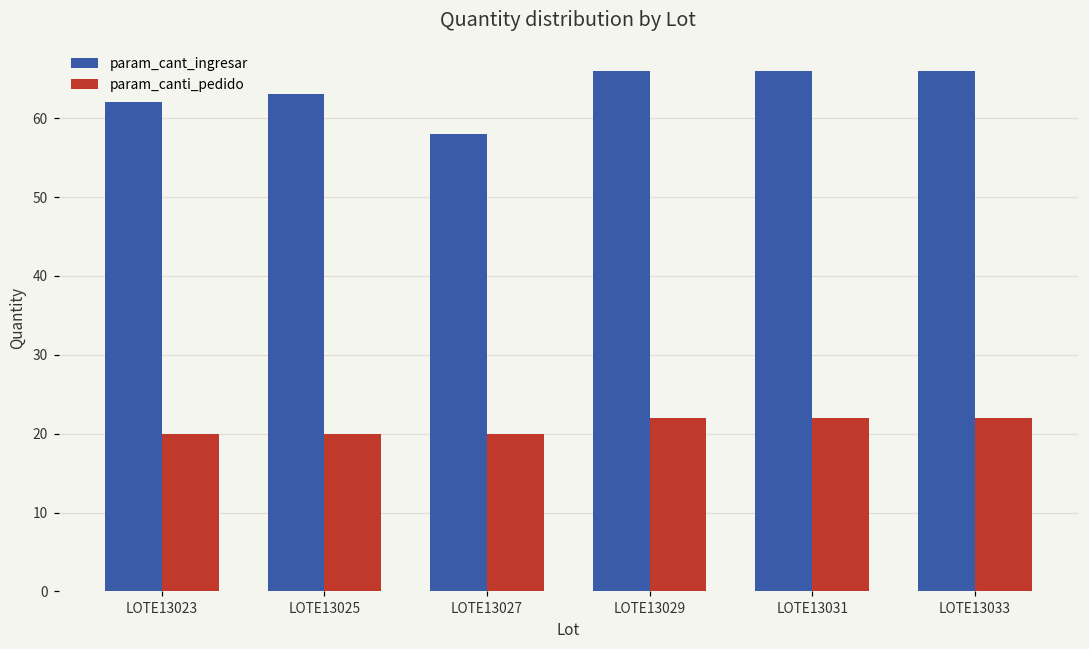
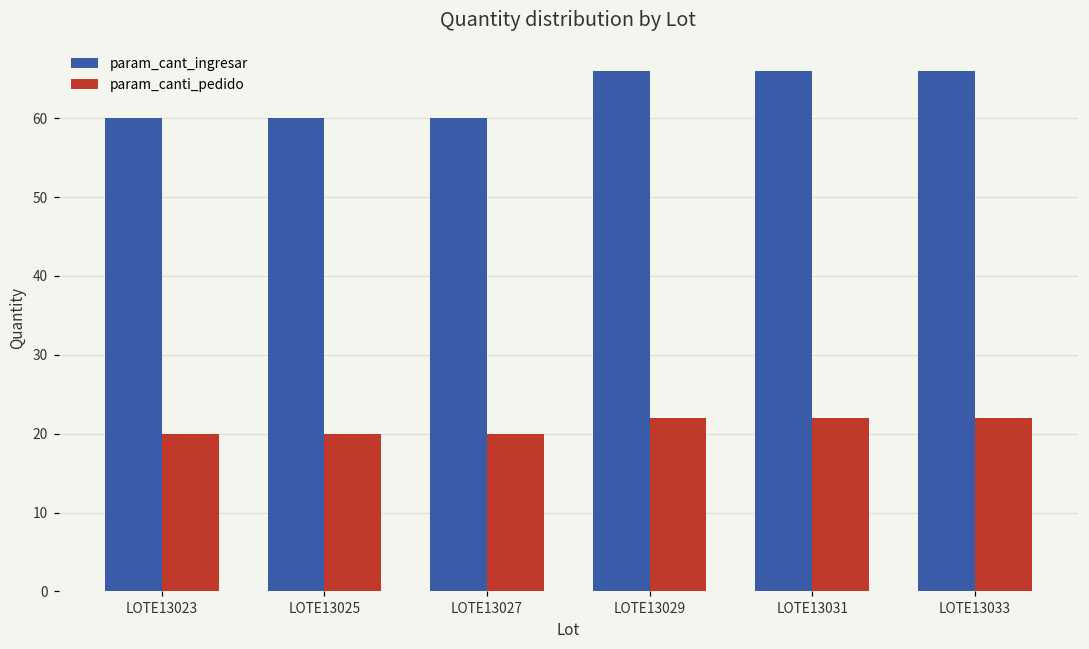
param_cant_ingresar, LOTE13023: 62 -> 60
param_cant_ingresar, LOTE13025: 63 -> 60
param_cant_ingresar, LOTE13027: 58 -> 60
